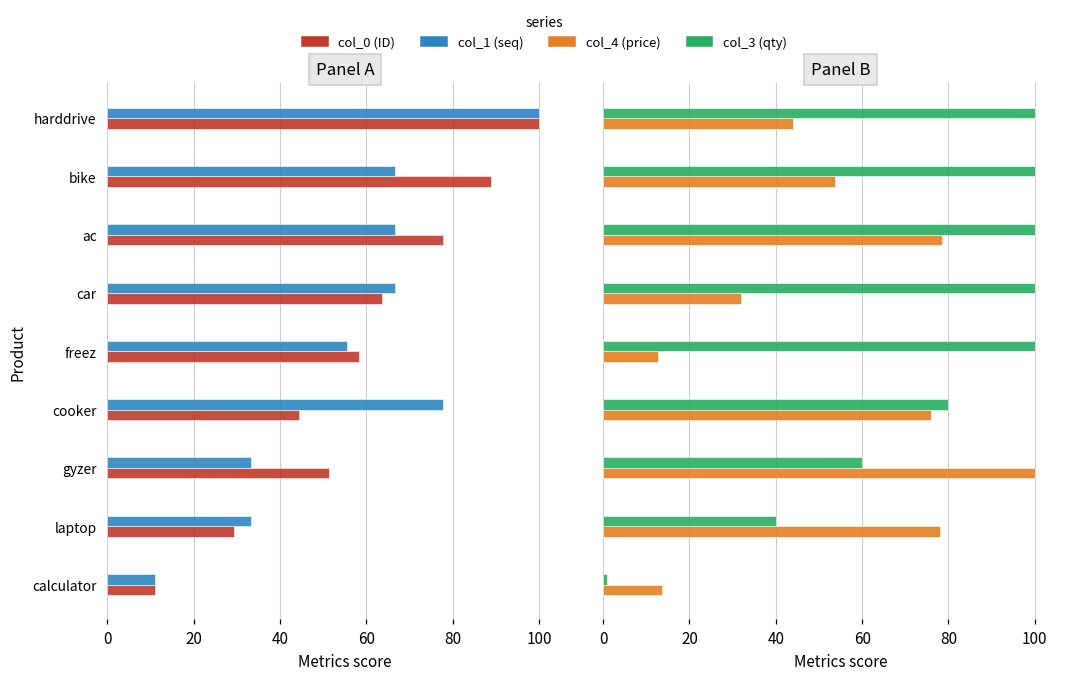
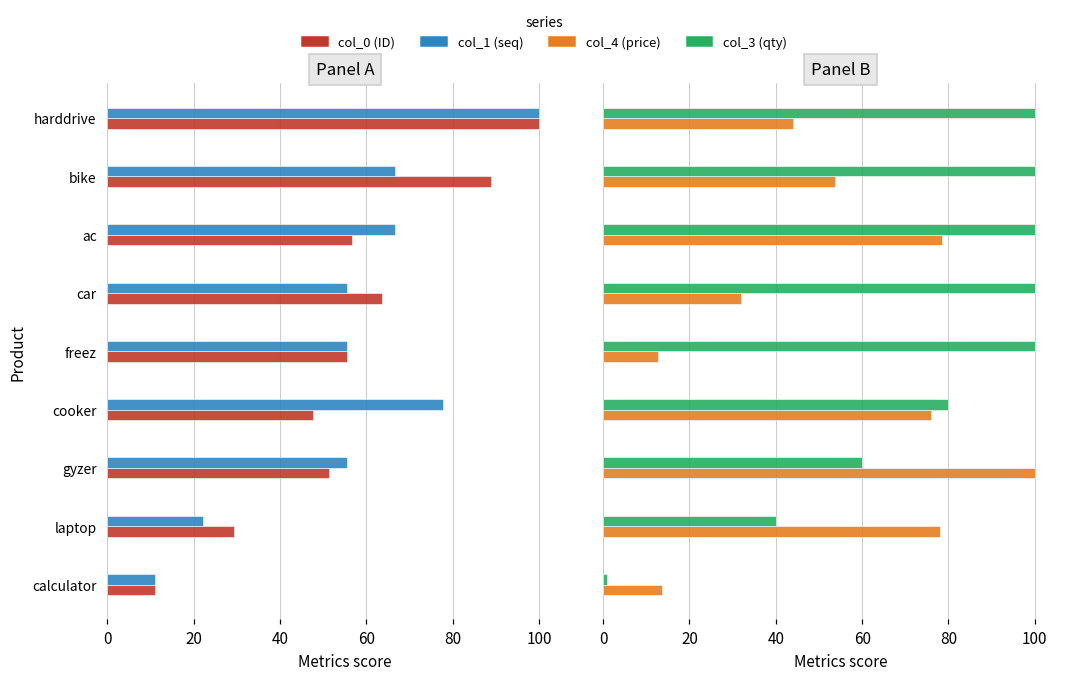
Panel A, col_0 (ID), ac: 78 -> 57
Panel A, col_1 (seq), car: 67 -> 56
Panel A, col_0 (ID), freez: 58 -> 56
Panel A, col_0 (ID), cooker: 44 -> 48
Panel A, col_1 (seq), gyzer: 33 -> 56
Panel A, col_1 (seq), laptop: 33 -> 22
